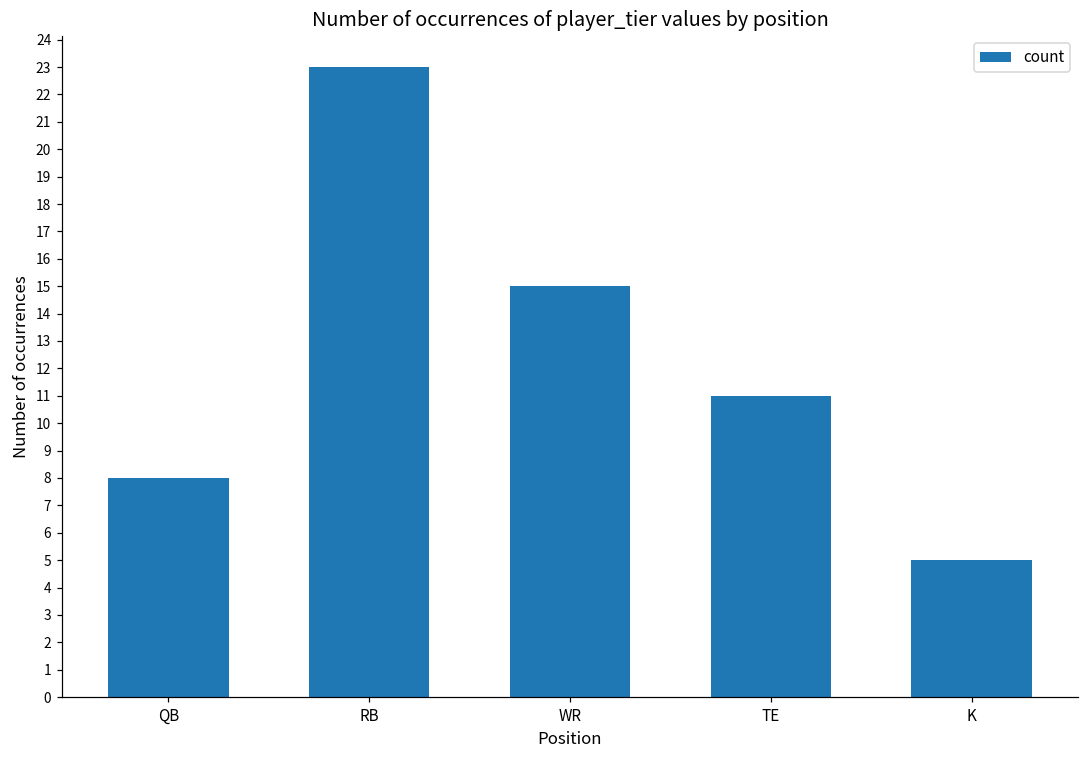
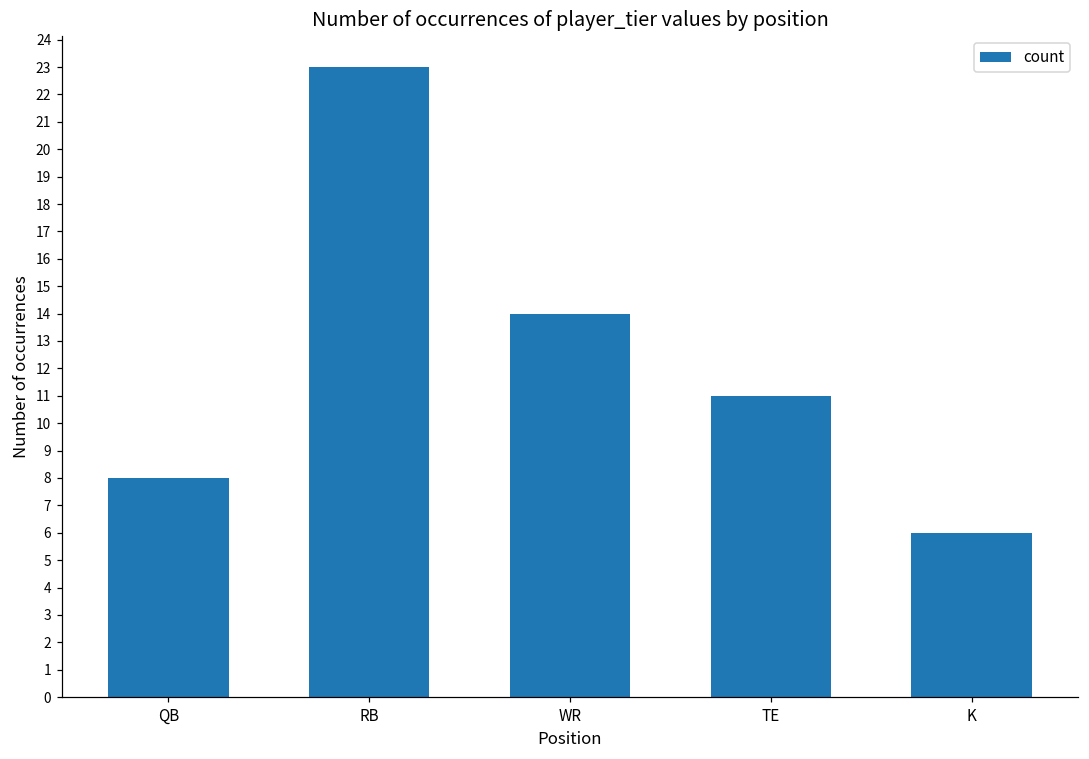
WR: 15 -> 14
K: 5 -> 6
